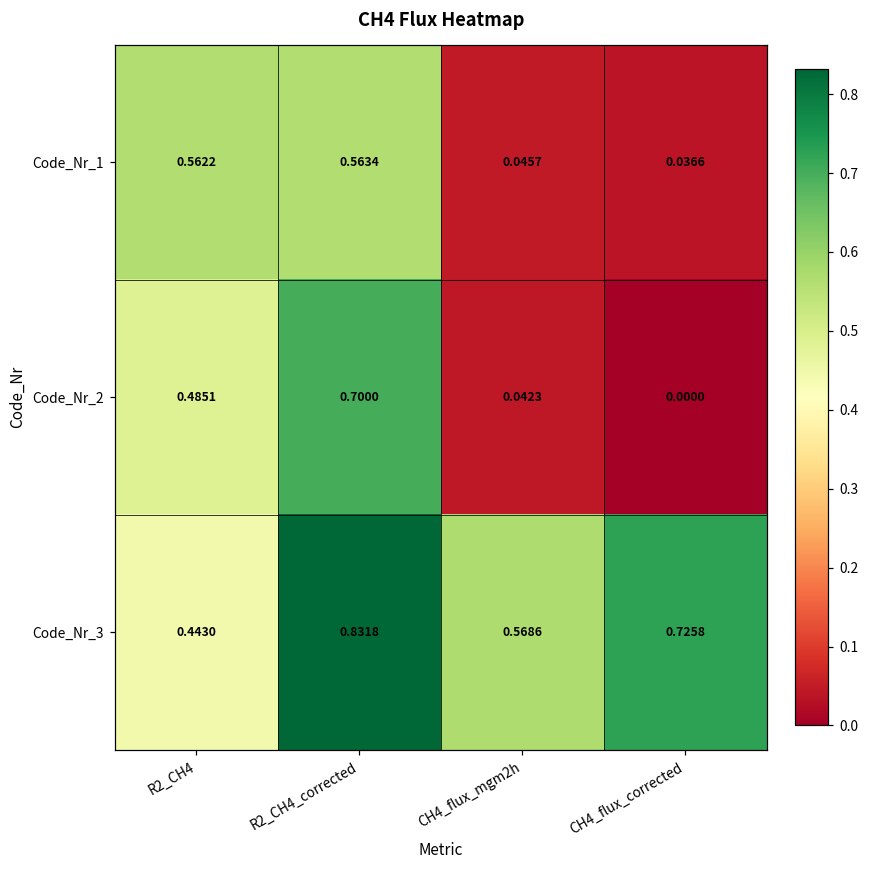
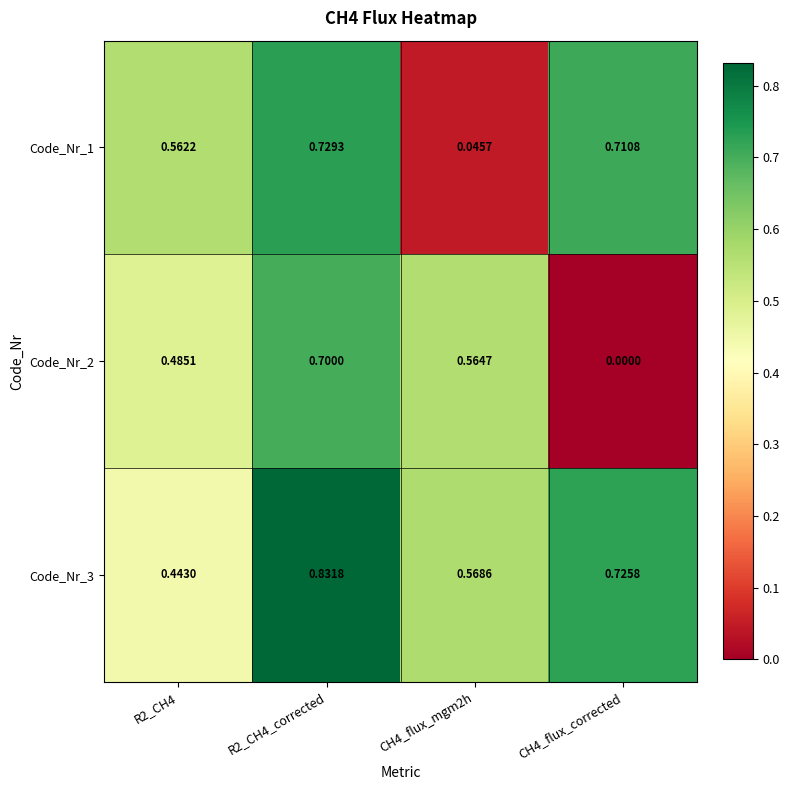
Code_Nr_1, R2_CH4_corrected: 0.5634 -> 0.7293
Code_Nr_1, CH4_flux_corrected: 0.0366 -> 0.7108
Code_Nr_2, CH4_flux_mgm2h: 0.0423 -> 0.5647
